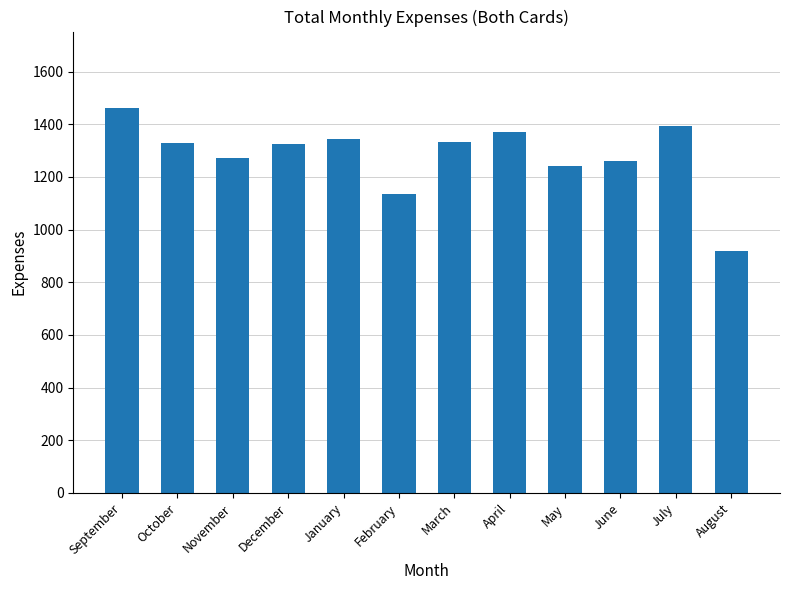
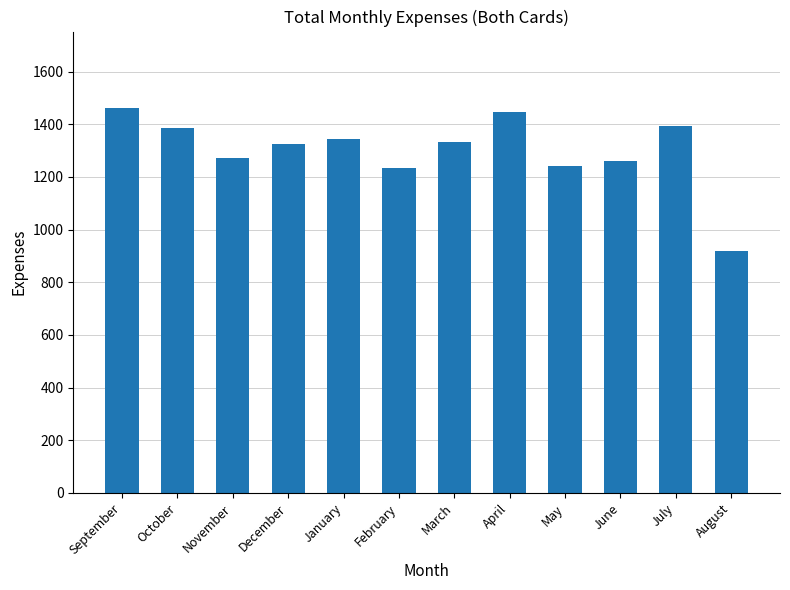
October: 1330 -> 1390
February: 1140 -> 1230
April: 1370 -> 1450
